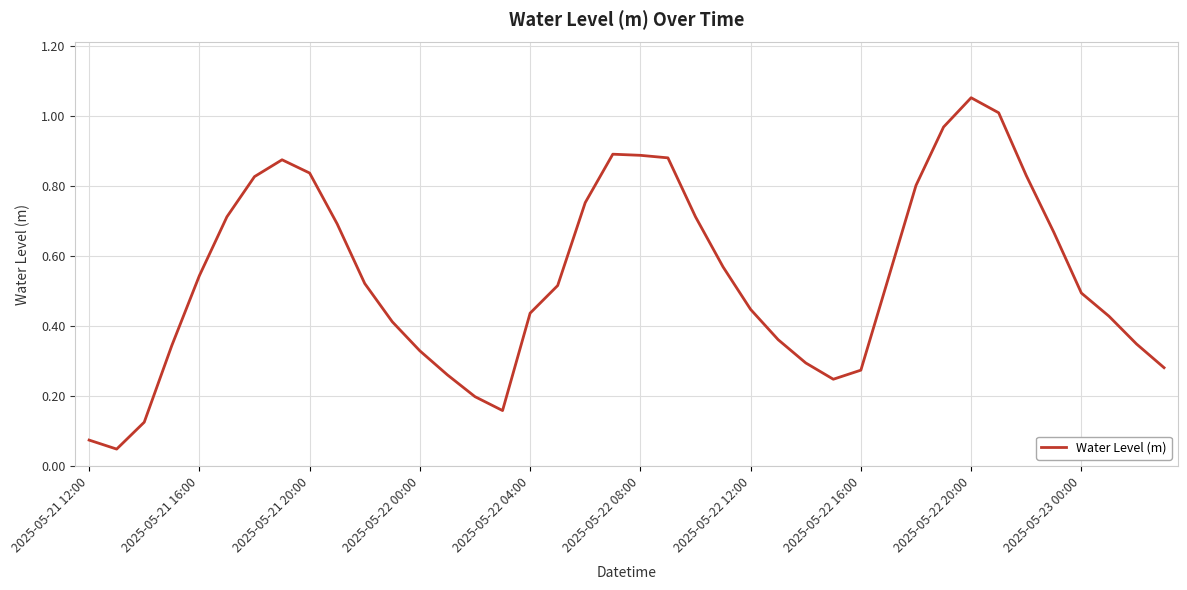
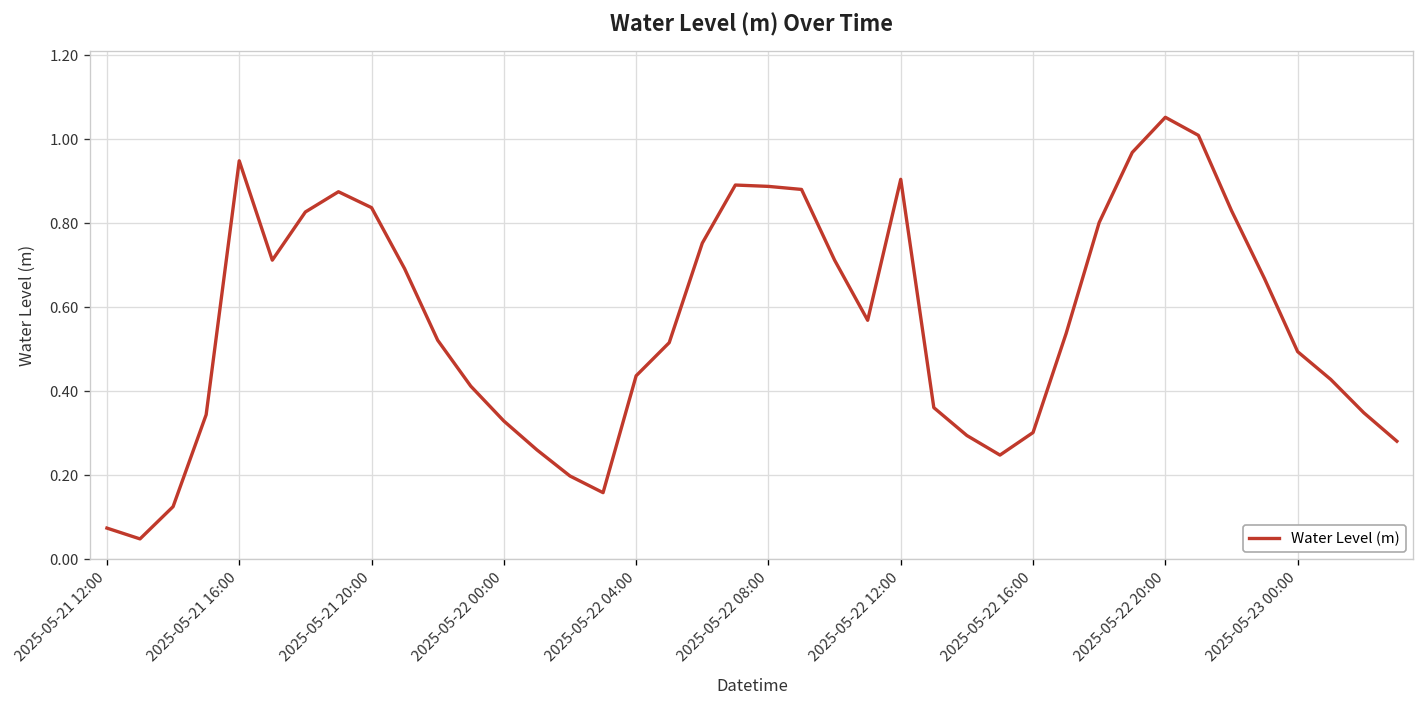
2025-05-21 16:00: 0.54 -> 0.95
2025-05-22 12:00: 0.45 -> 0.90
2025-05-22 16:00: 0.27 -> 0.30
